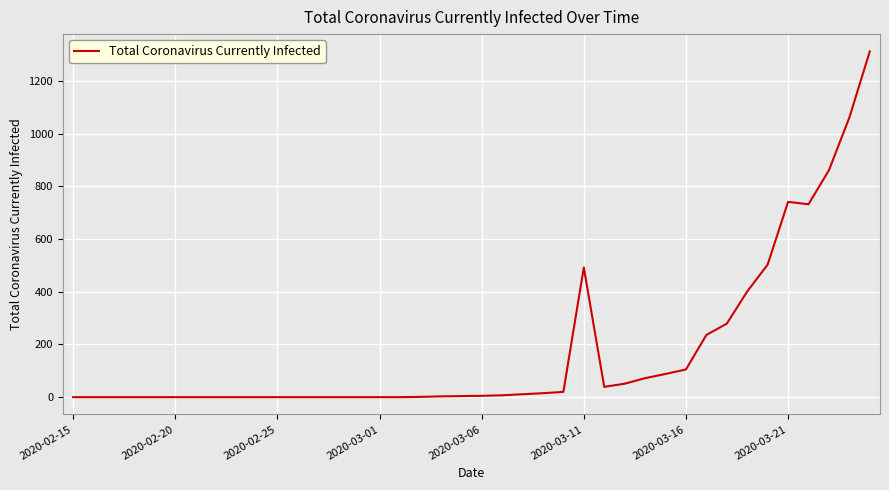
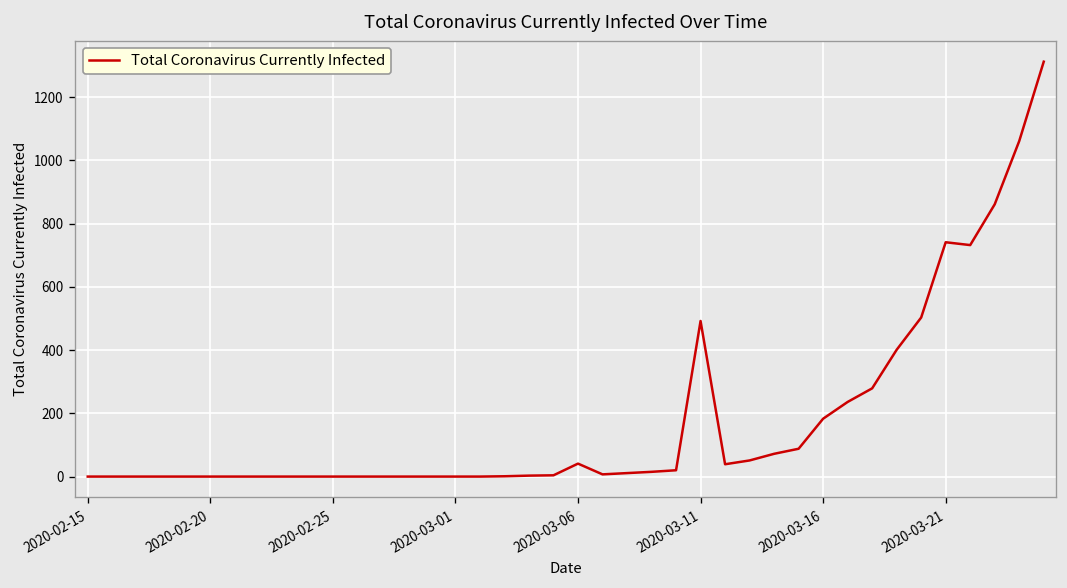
2020-03-06: 10 -> 40
2020-03-16: 110 -> 180
